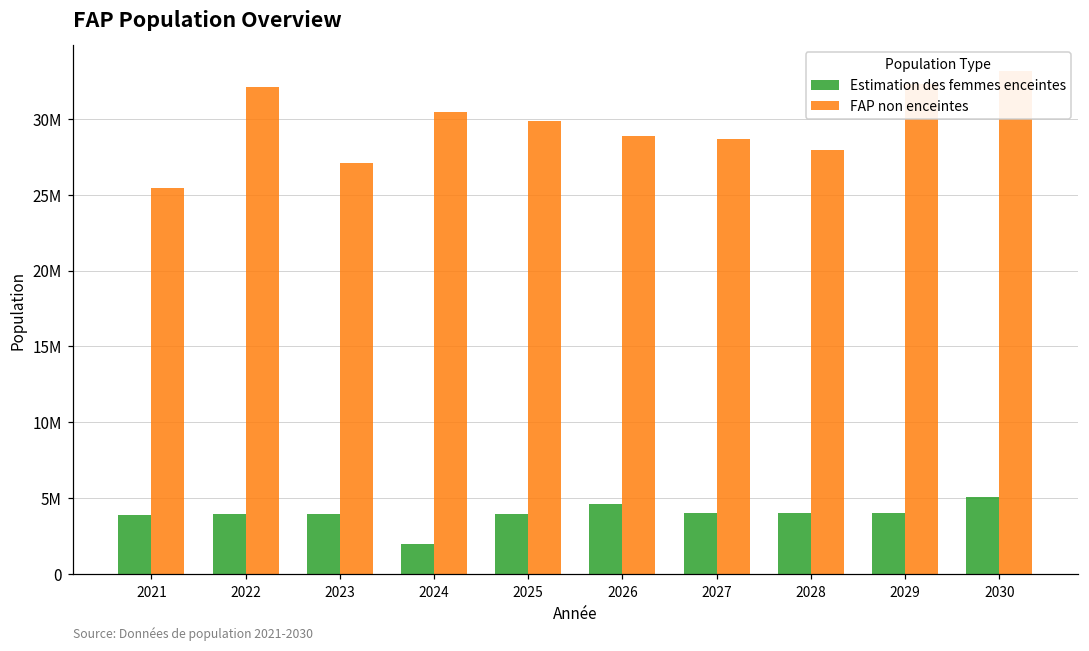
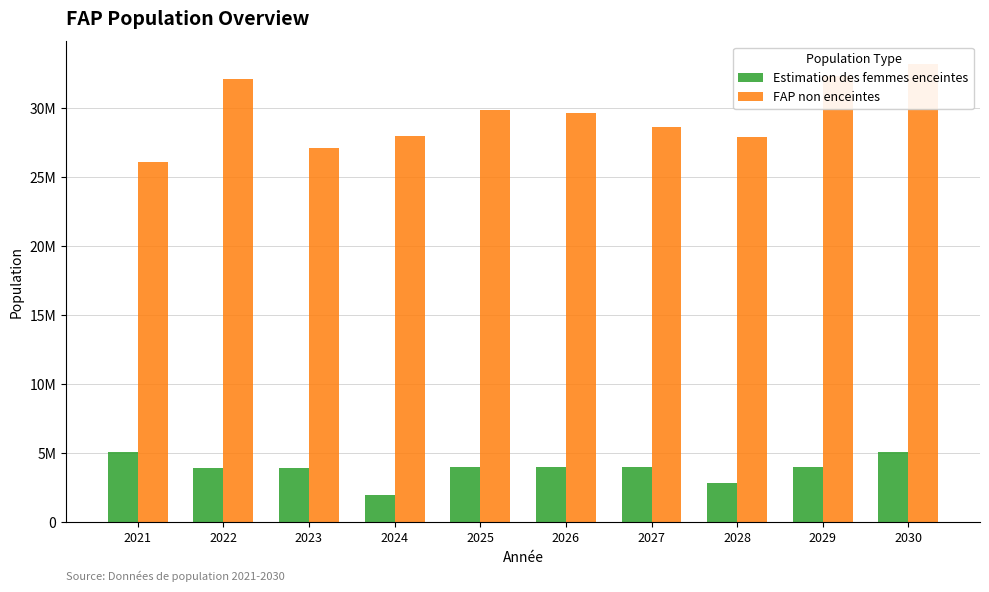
Estimation des femmes enceintes, 2021: 3900000 -> 5100000
FAP non enceintes, 2021: 25400000 -> 26100000
FAP non enceintes, 2024: 30400000 -> 27900000
Estimation des femmes enceintes, 2026: 4700000 -> 4000000
FAP non enceintes, 2026: 28800000 -> 29700000
Estimation des femmes enceintes, 2028: 4000000 -> 2900000
